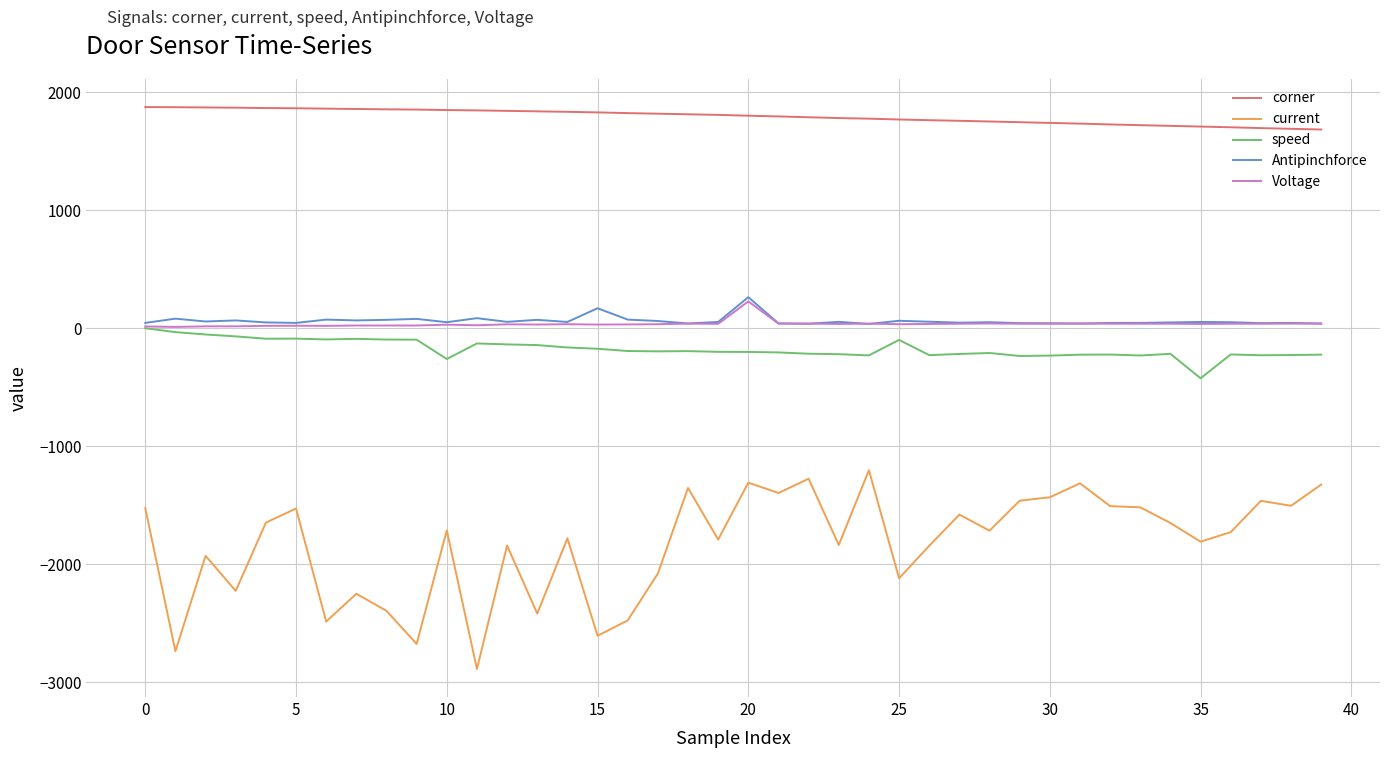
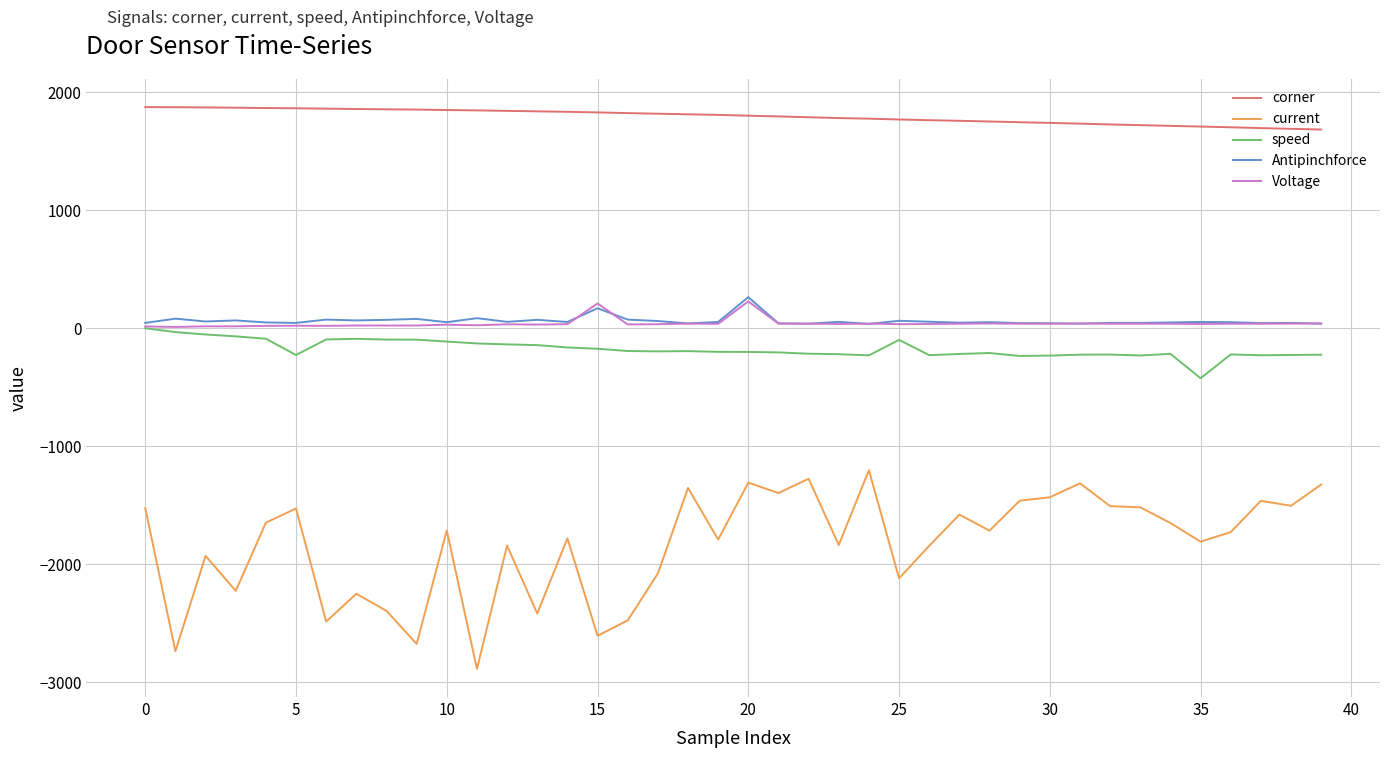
speed, 5: -90 -> -230
speed, 10: -260 -> -110
Voltage, 15: 30 -> 210
